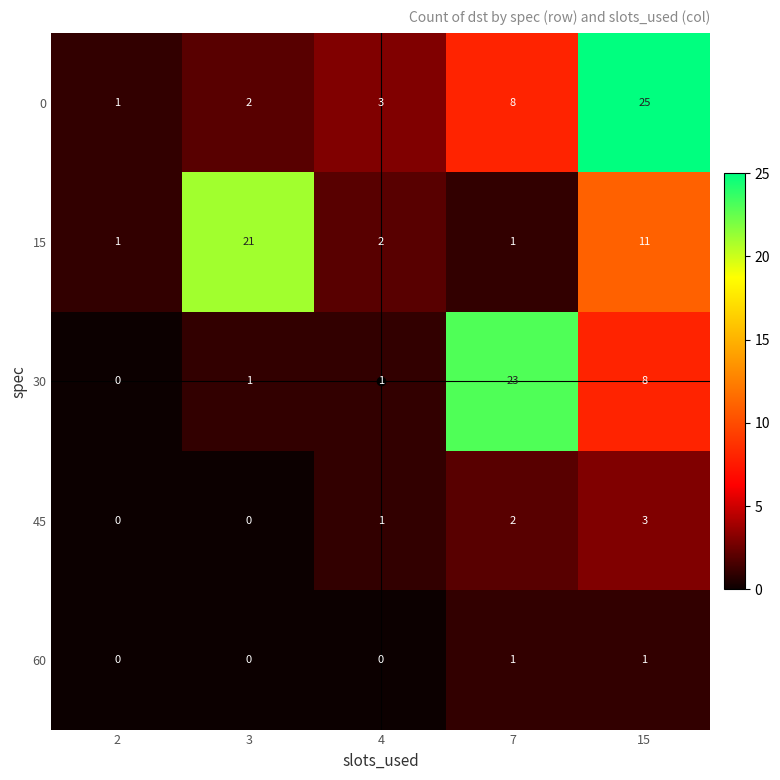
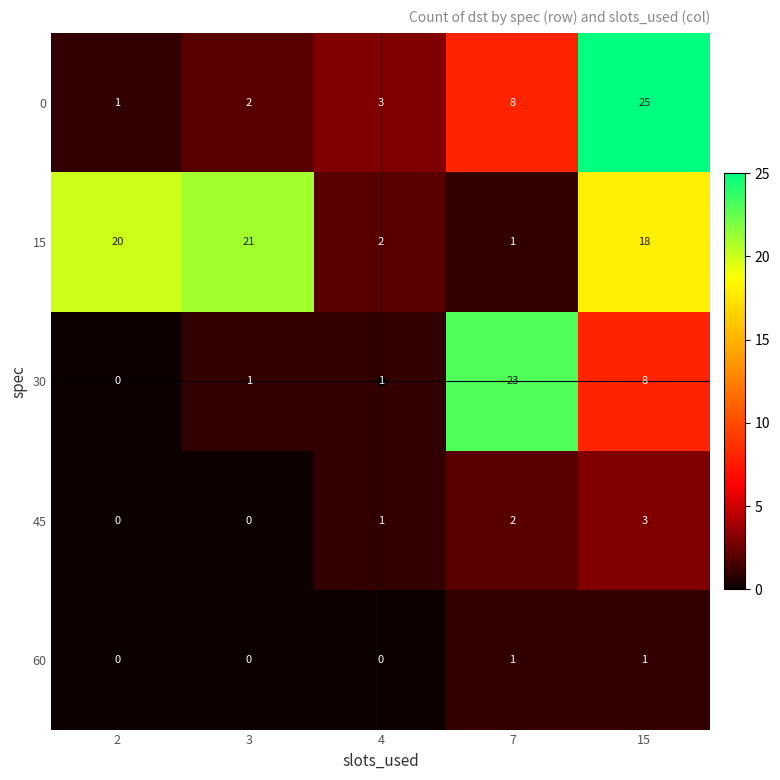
15, 2: 1 -> 20
15, 15: 11 -> 18
